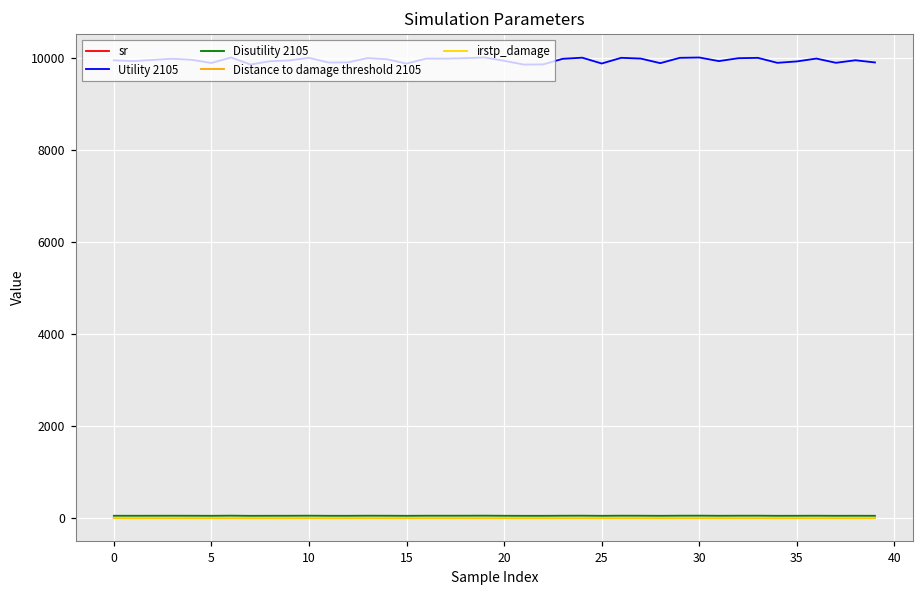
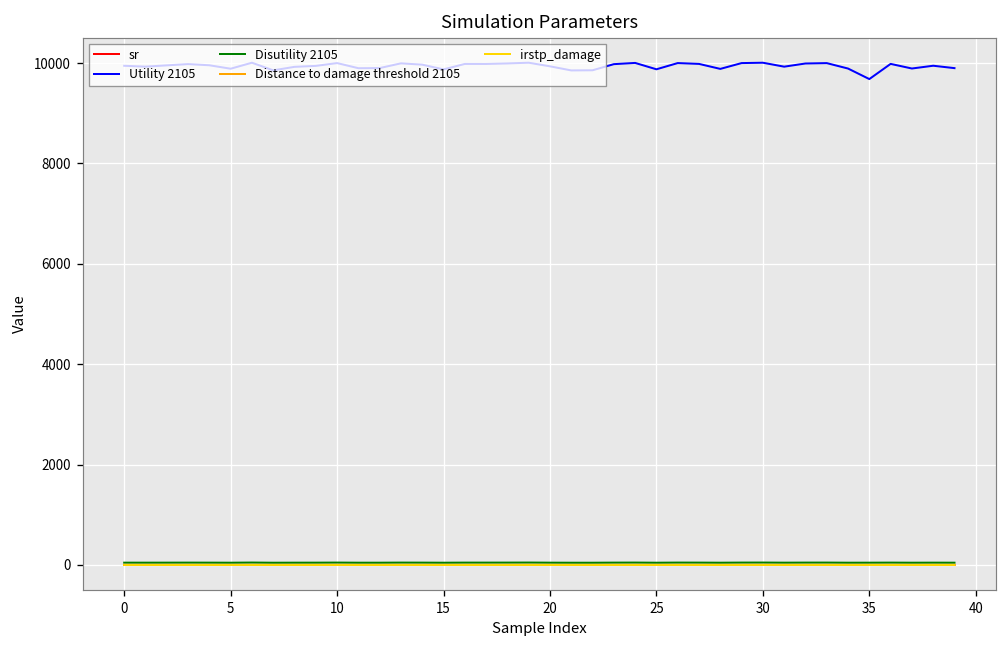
Utility 2105, 35: 9900 -> 9700
